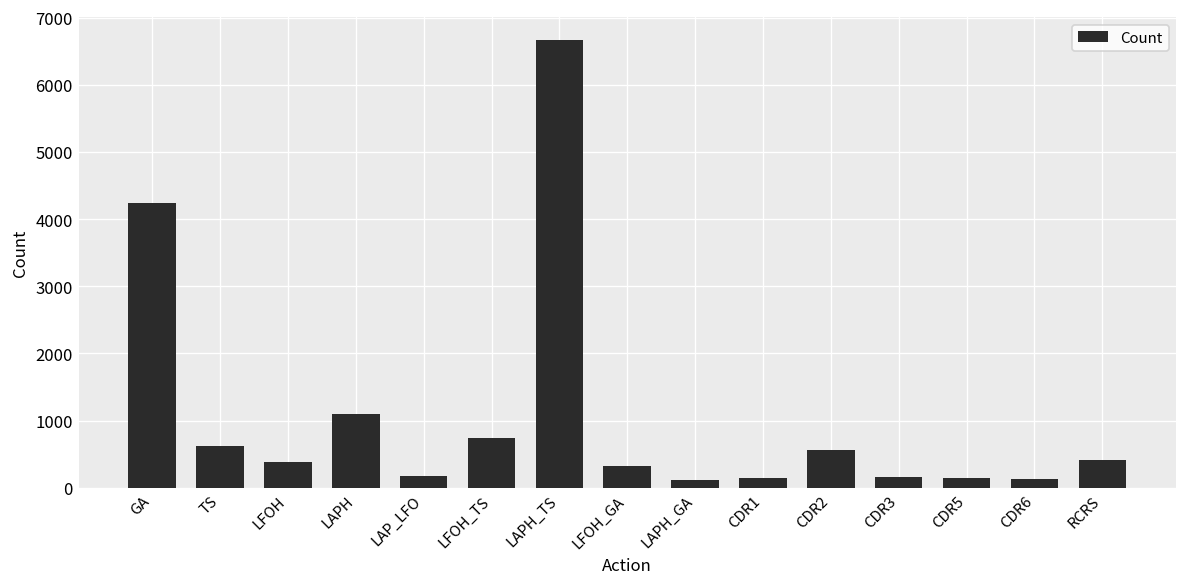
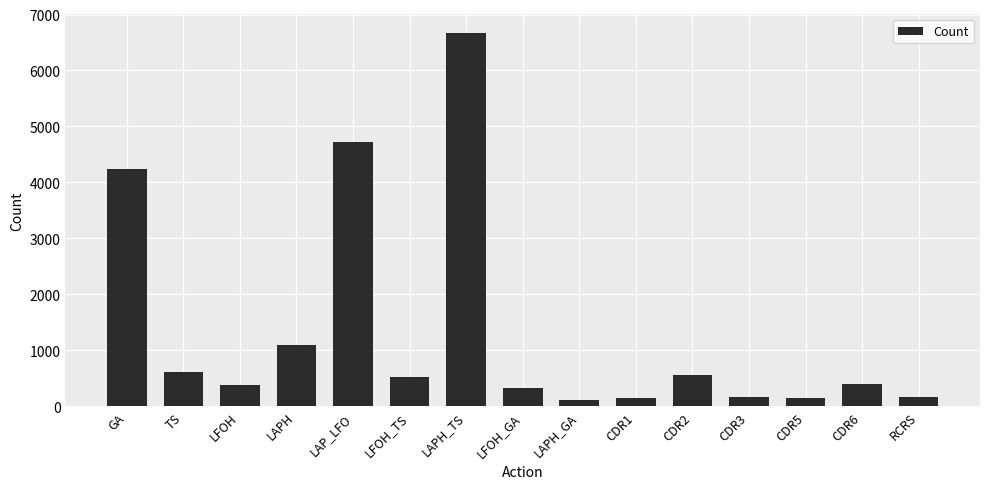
LAP_LFO: 200 -> 4700
LFOH_TS: 700 -> 500
CDR6: 100 -> 400
RCRS: 400 -> 200
